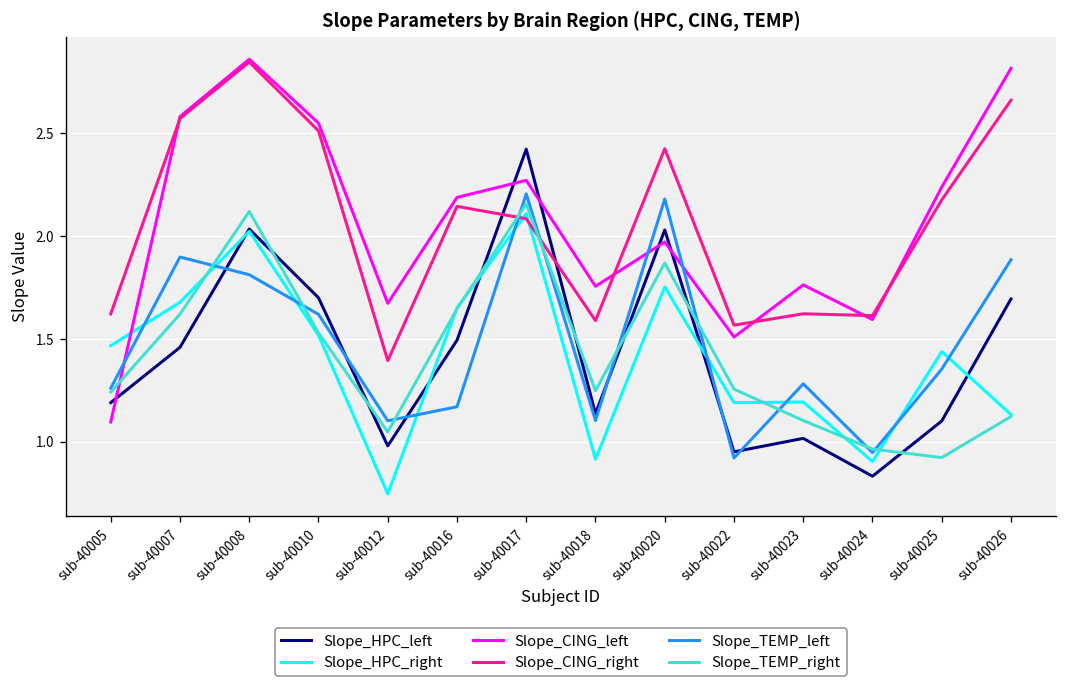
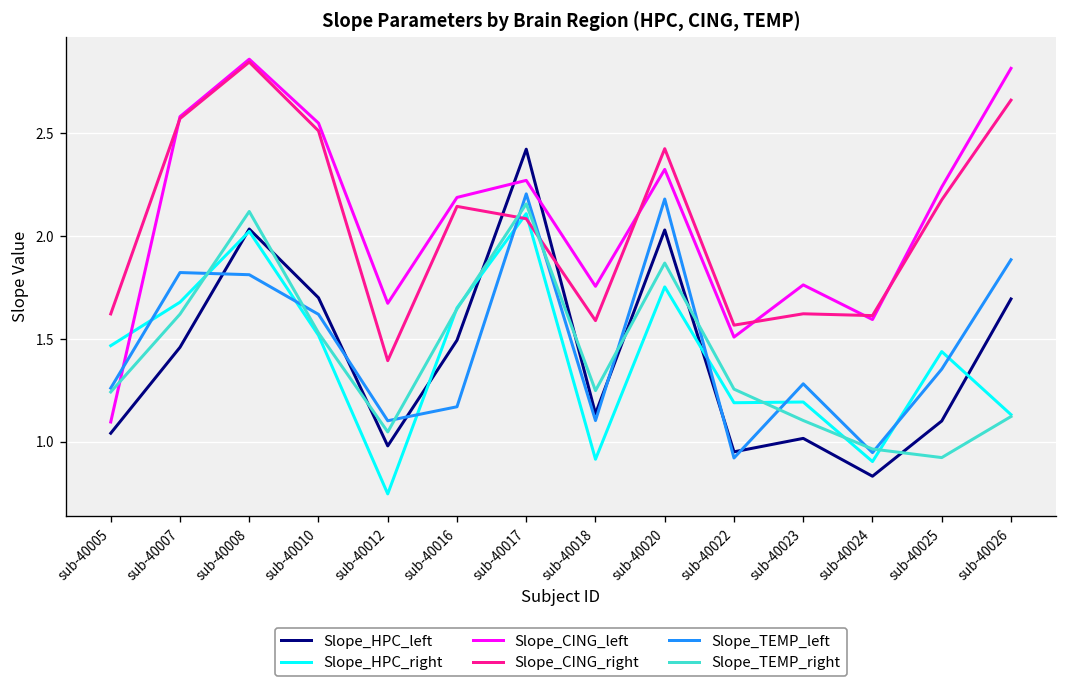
Slope_HPC_left, sub-40005: 1.19 -> 1.04
Slope_TEMP_left, sub-40007: 1.90 -> 1.82
Slope_CING_left, sub-40020: 1.97 -> 2.32
